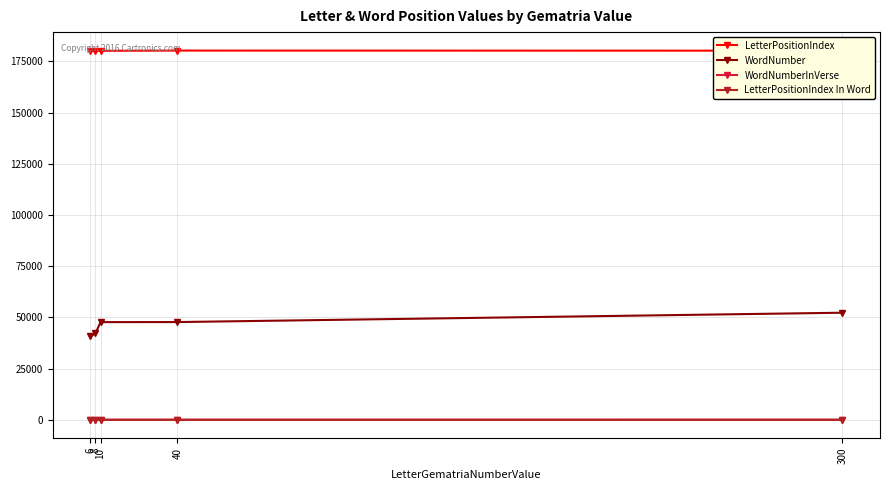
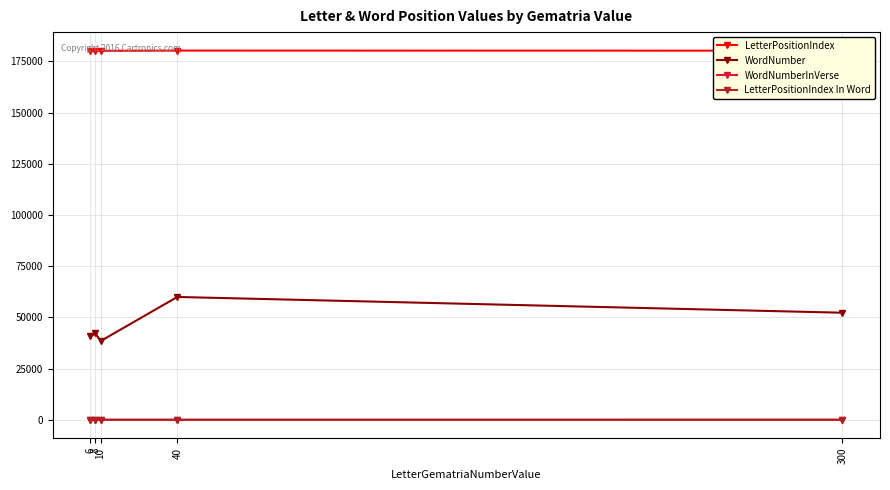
WordNumber, 10: 48000 -> 38000
WordNumber, 40: 48000 -> 60000
